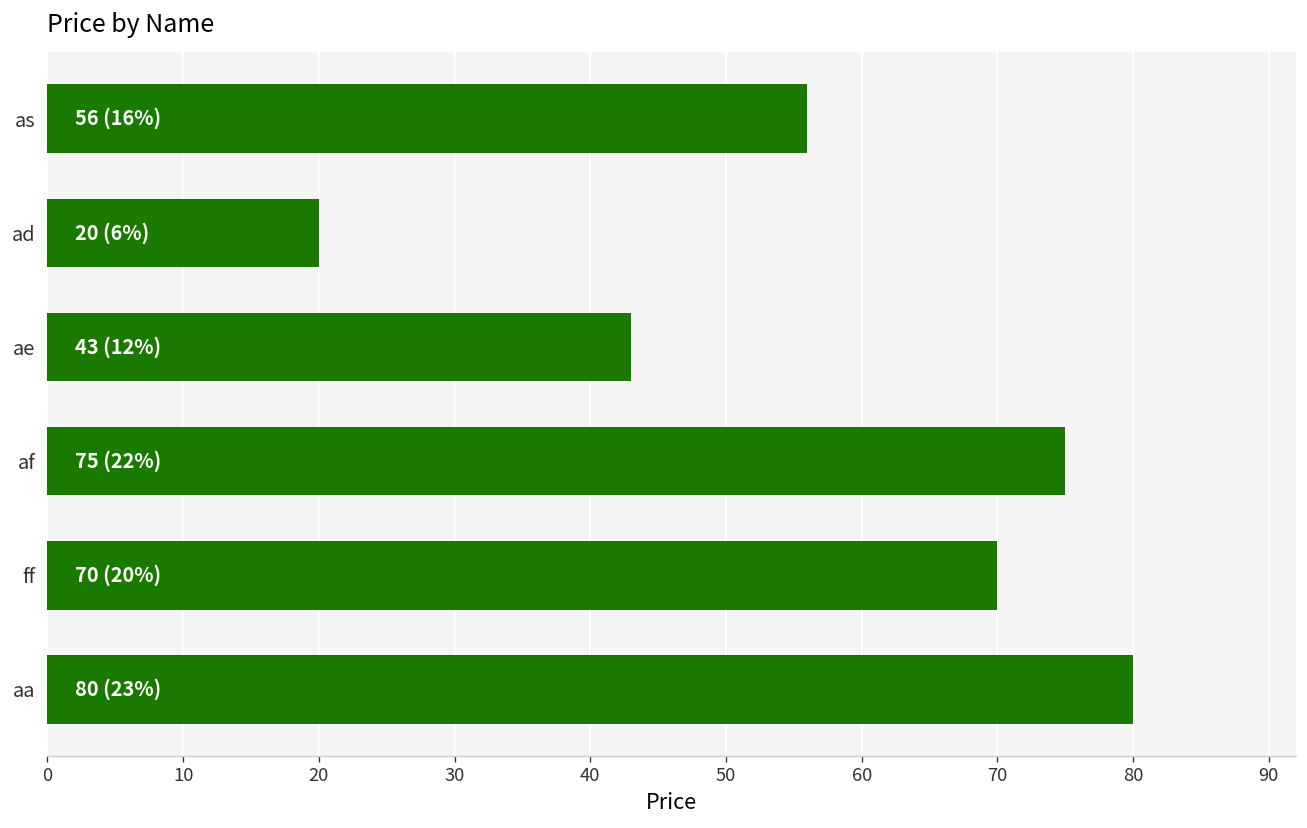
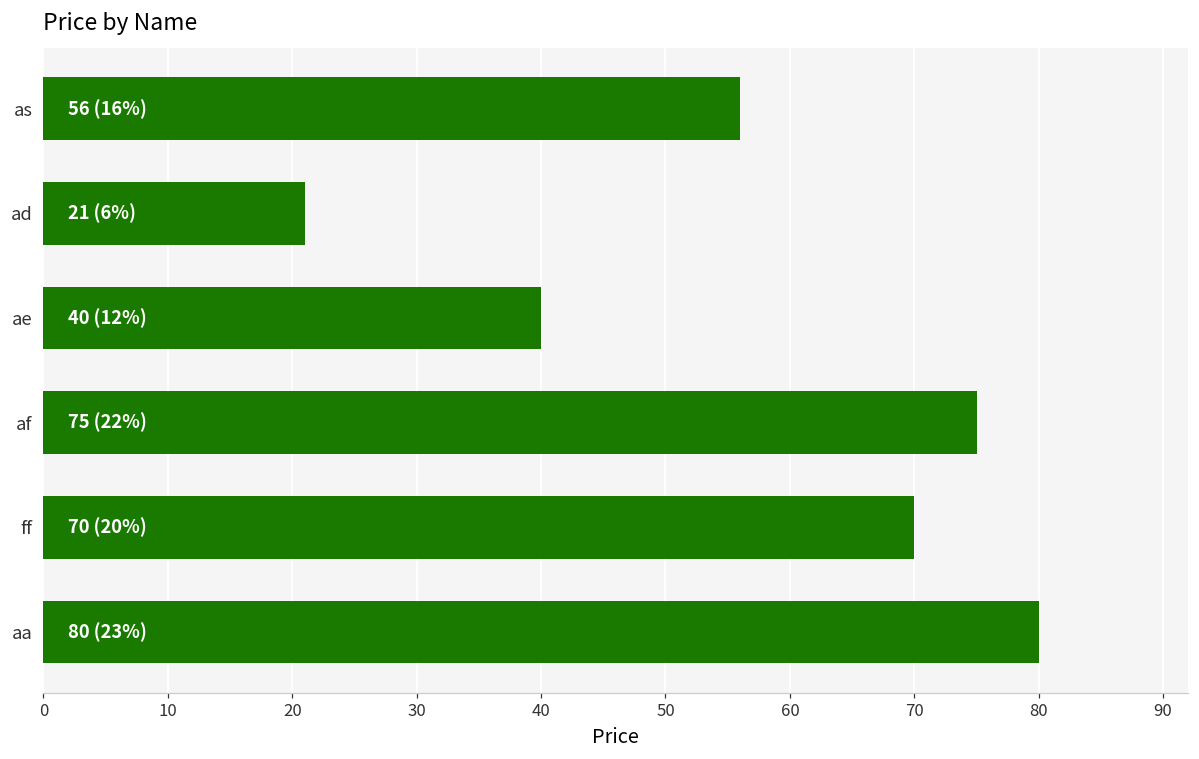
ad: 20 -> 21
ae: 43 -> 40
